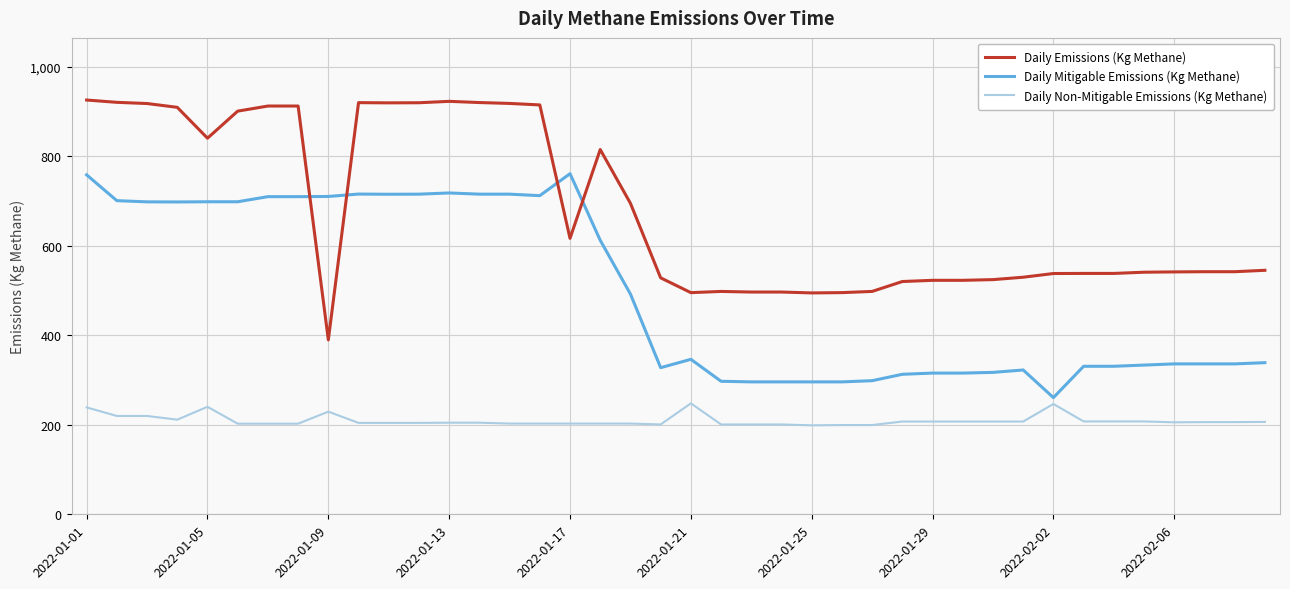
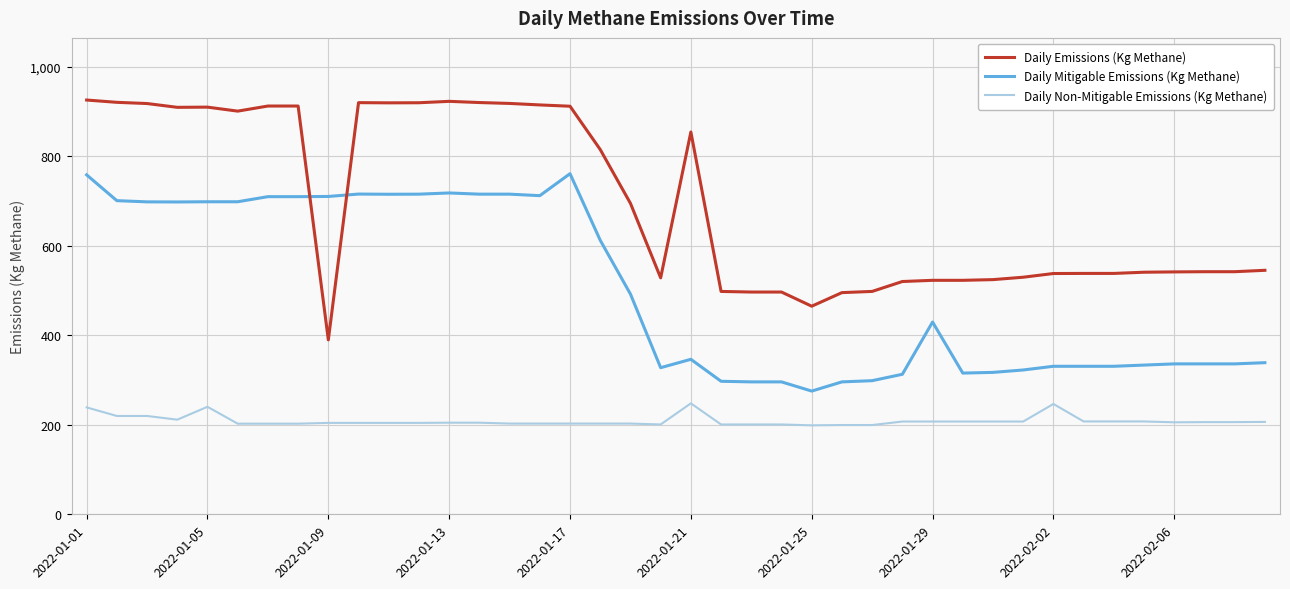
Daily Emissions (Kg Methane), 2022-01-05: 840 -> 910
Daily Non-Mitigable Emissions (Kg Methane), 2022-01-09: 230 -> 200
Daily Emissions (Kg Methane), 2022-01-17: 620 -> 910
Daily Emissions (Kg Methane), 2022-01-21: 500 -> 850
Daily Emissions (Kg Methane), 2022-01-25: 490 -> 460
Daily Mitigable Emissions (Kg Methane), 2022-01-25: 300 -> 280
Daily Mitigable Emissions (Kg Methane), 2022-01-29: 320 -> 430
Daily Mitigable Emissions (Kg Methane), 2022-02-02: 260 -> 330
